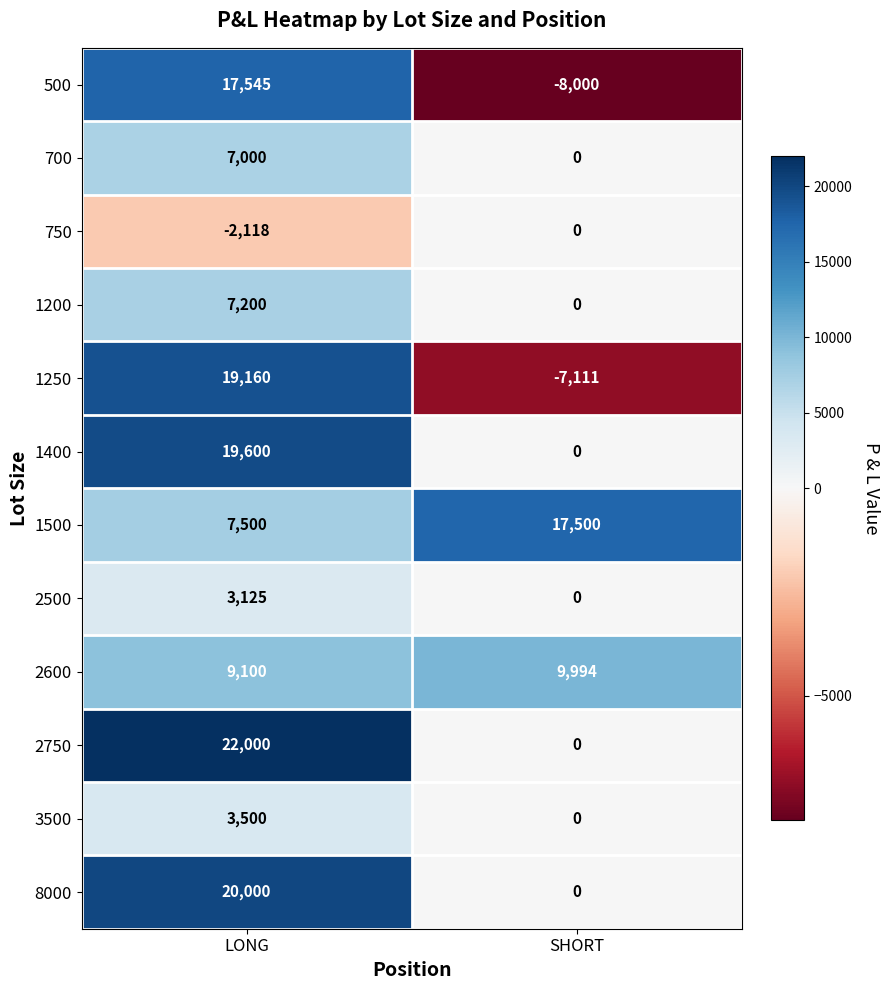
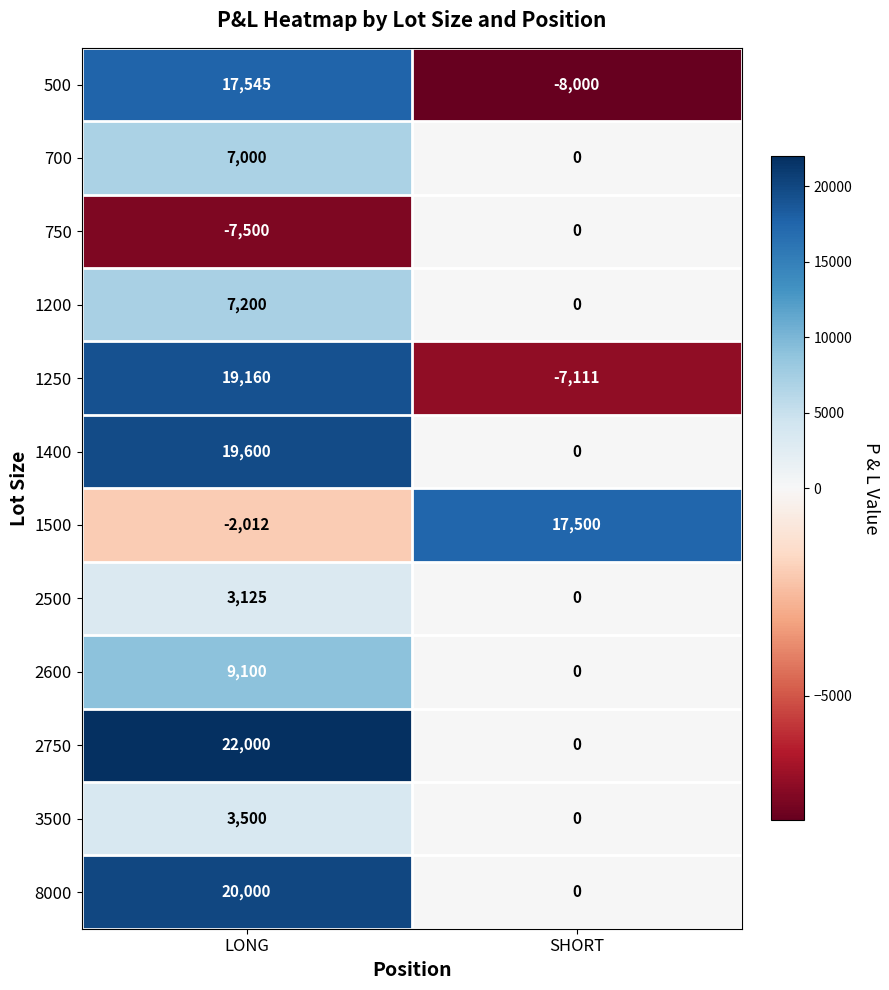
750, LONG: -2,118 -> -7,500
1500, LONG: 7,500 -> -2,012
2600, SHORT: 9,994 -> 0
